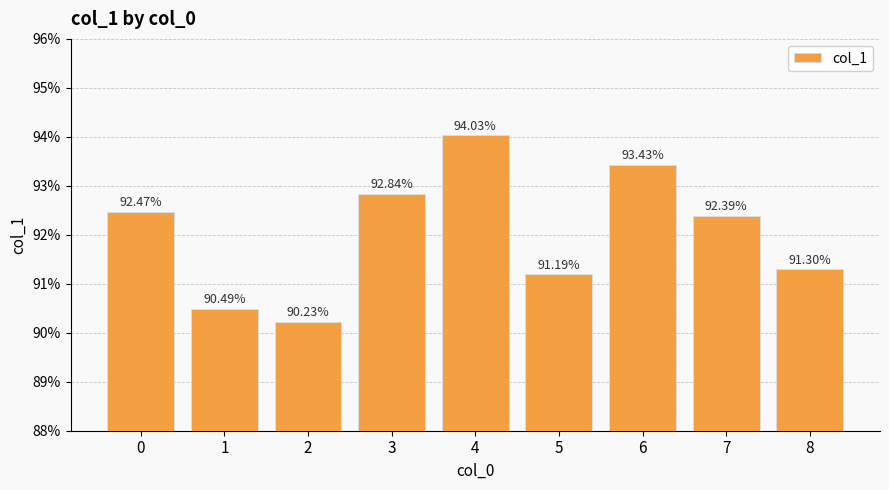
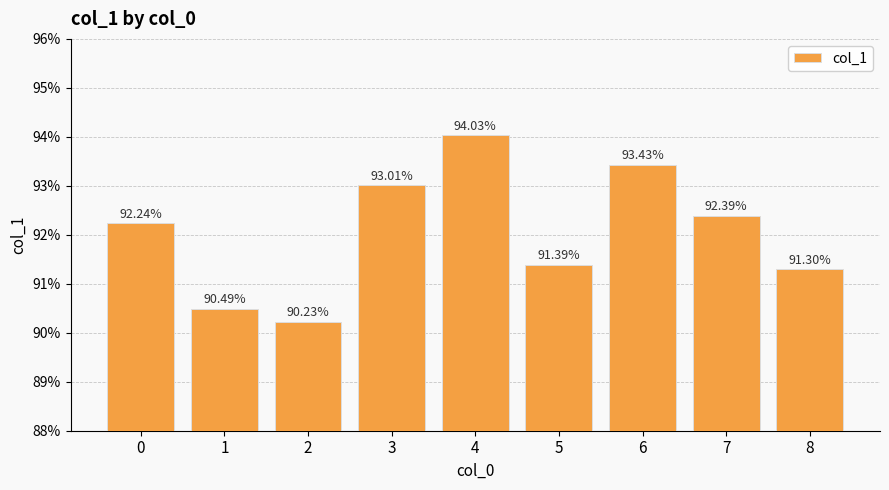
0: 92.47% -> 92.24%
3: 92.84% -> 93.01%
5: 91.19% -> 91.39%
